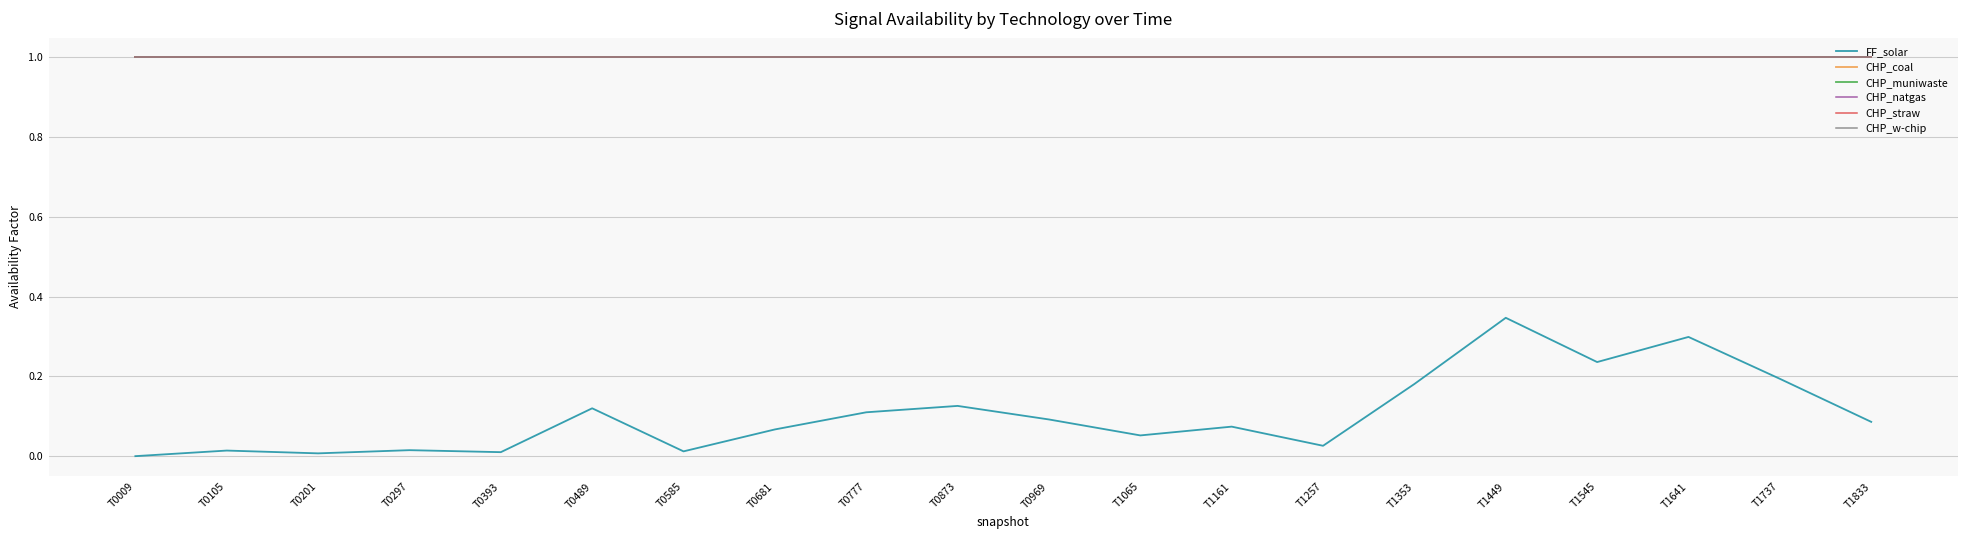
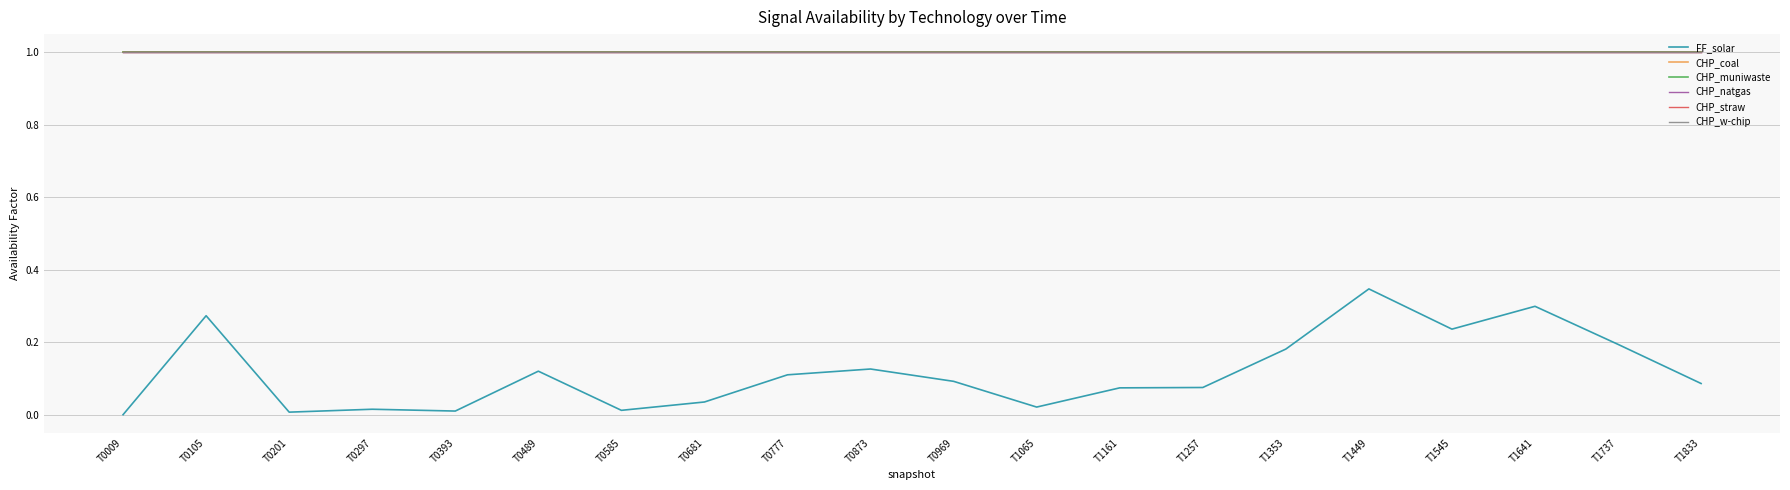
FF_solar, T0105: 0.01 -> 0.27
FF_solar, T0681: 0.07 -> 0.04
FF_solar, T1065: 0.05 -> 0.02
FF_solar, T1257: 0.03 -> 0.08
